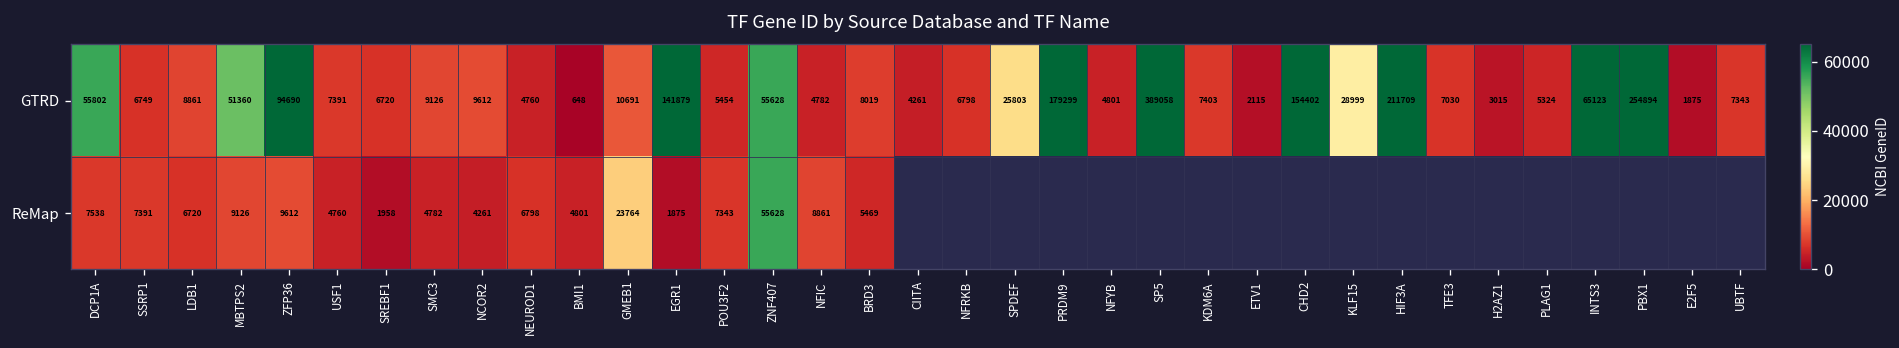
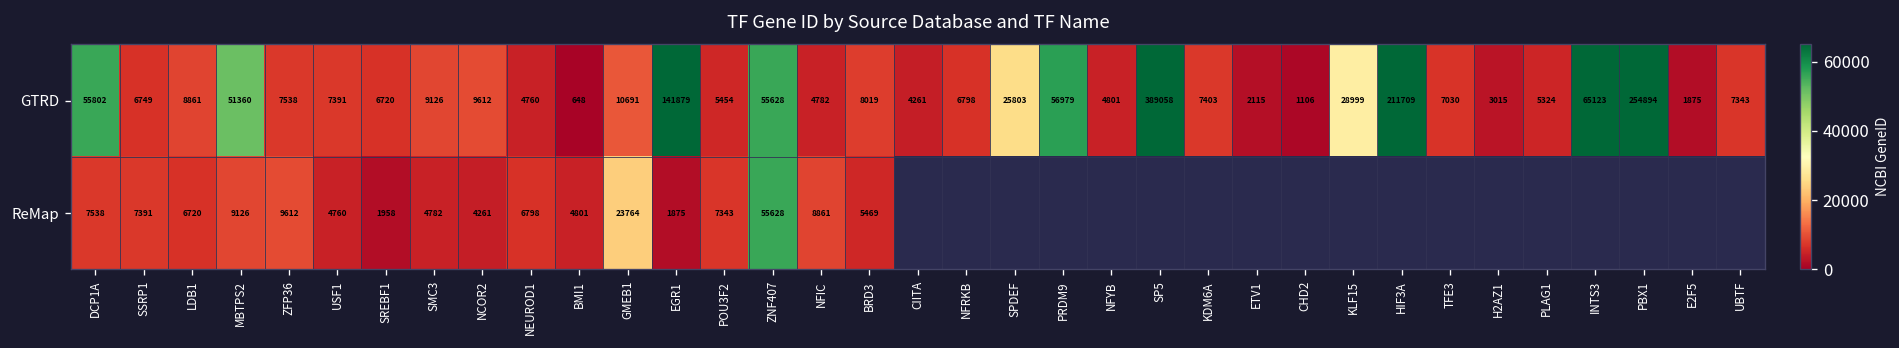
GTRD, ZFP36: 94690 -> 7538
GTRD, PRDM9: 179299 -> 56979
GTRD, CHD2: 154402 -> 1106
